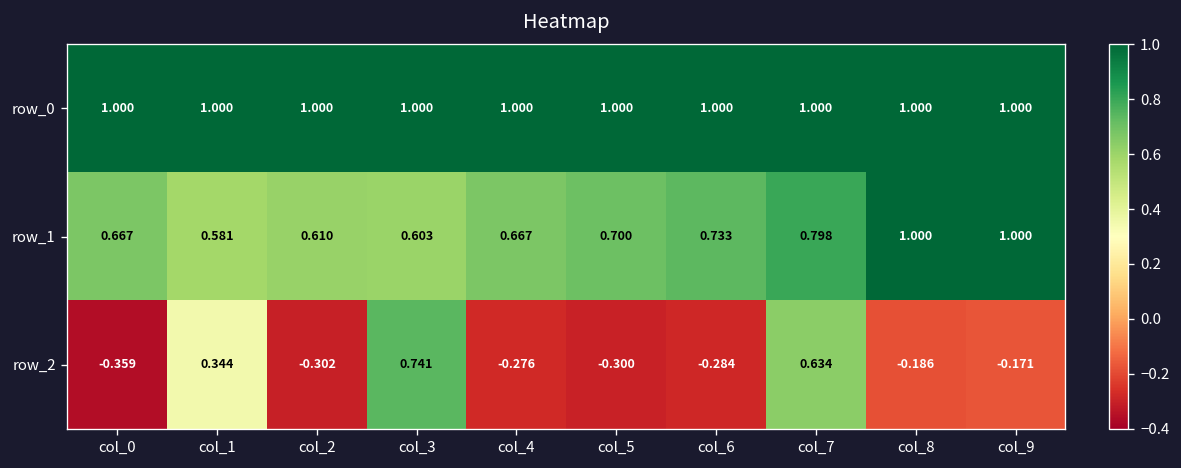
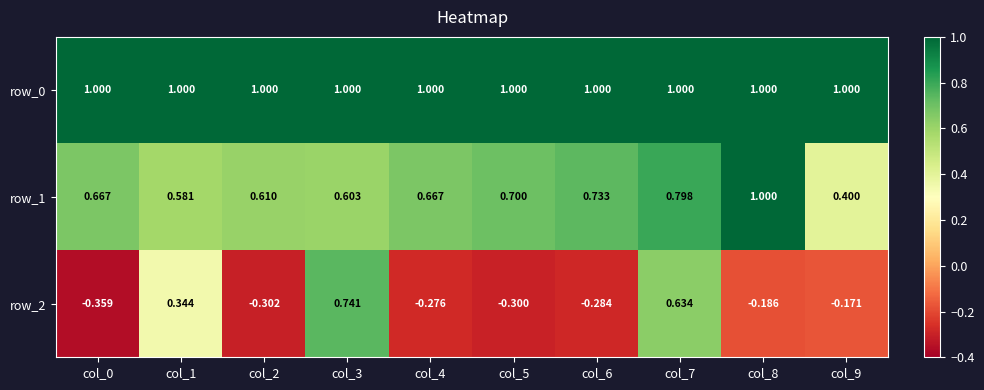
row_1, col_9: 1.000 -> 0.400
